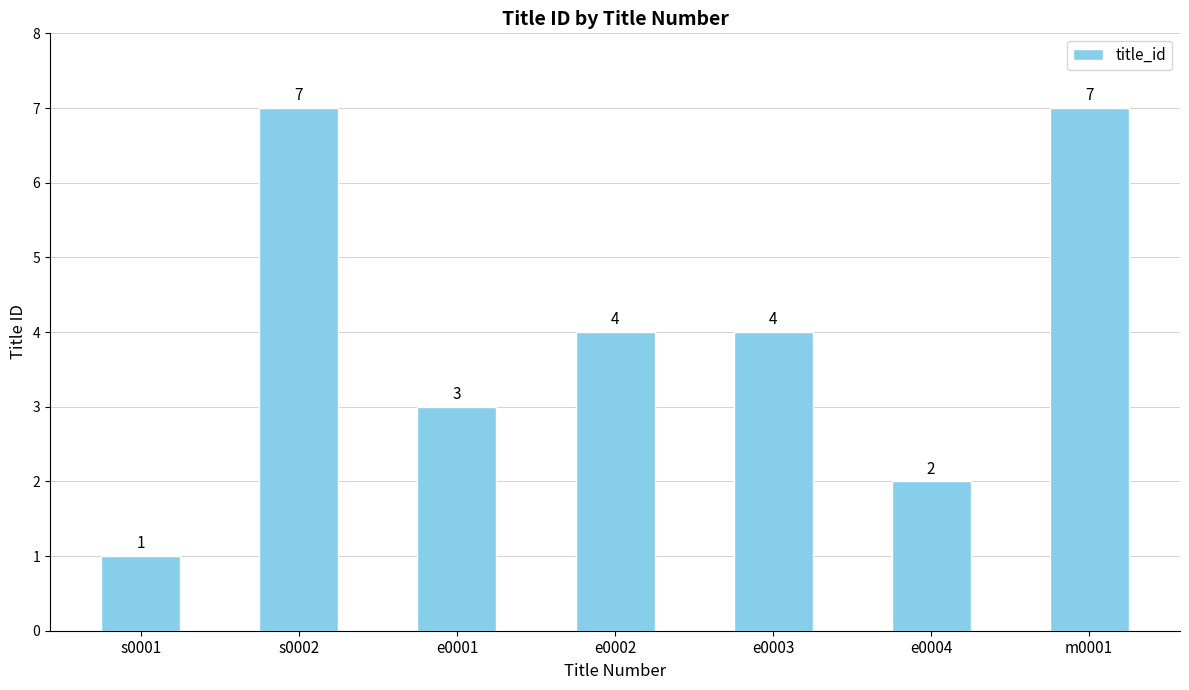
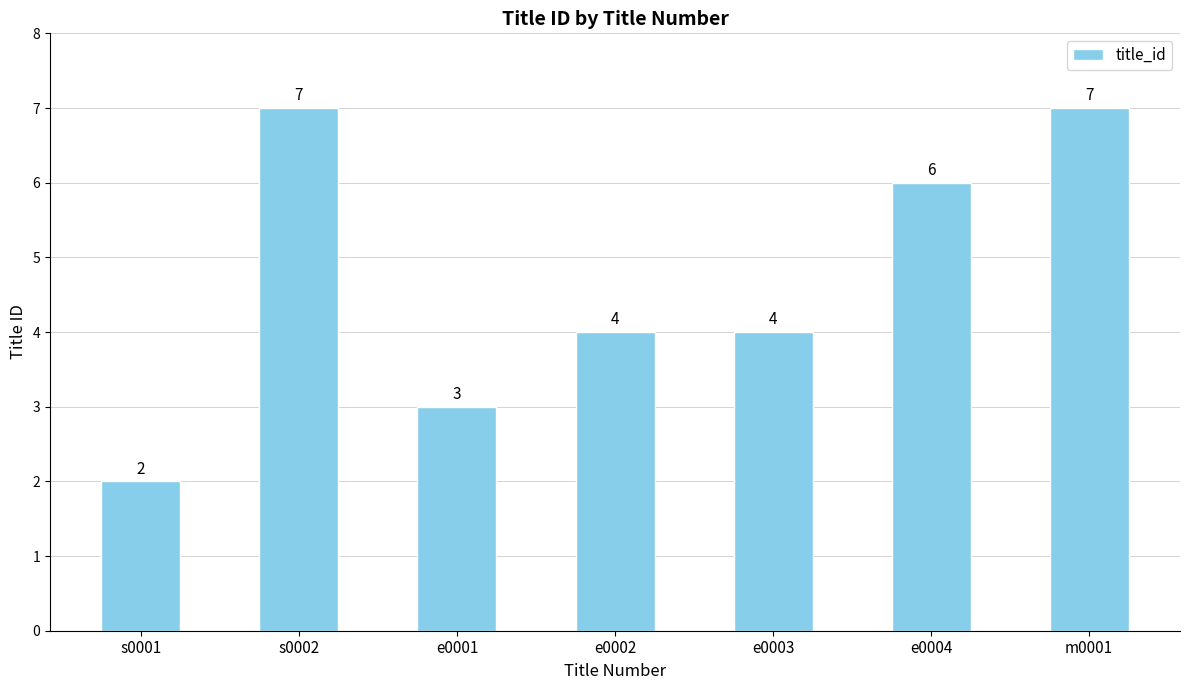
s0001: 1 -> 2
e0004: 2 -> 6
